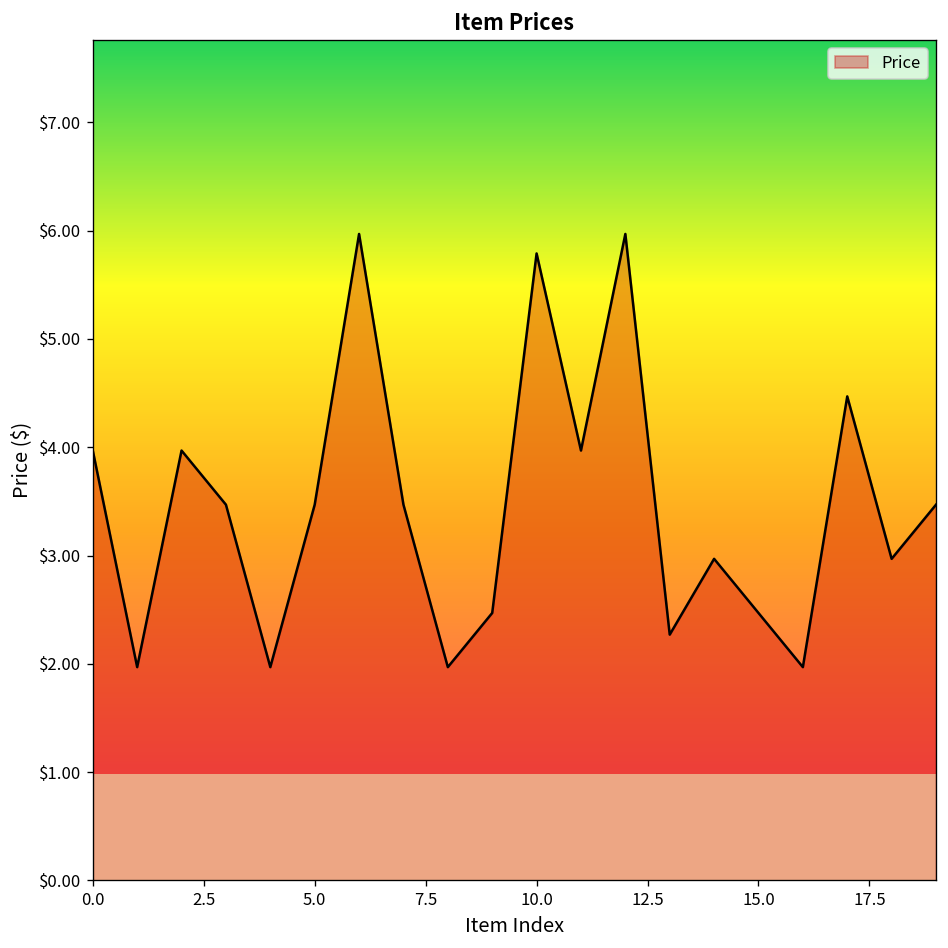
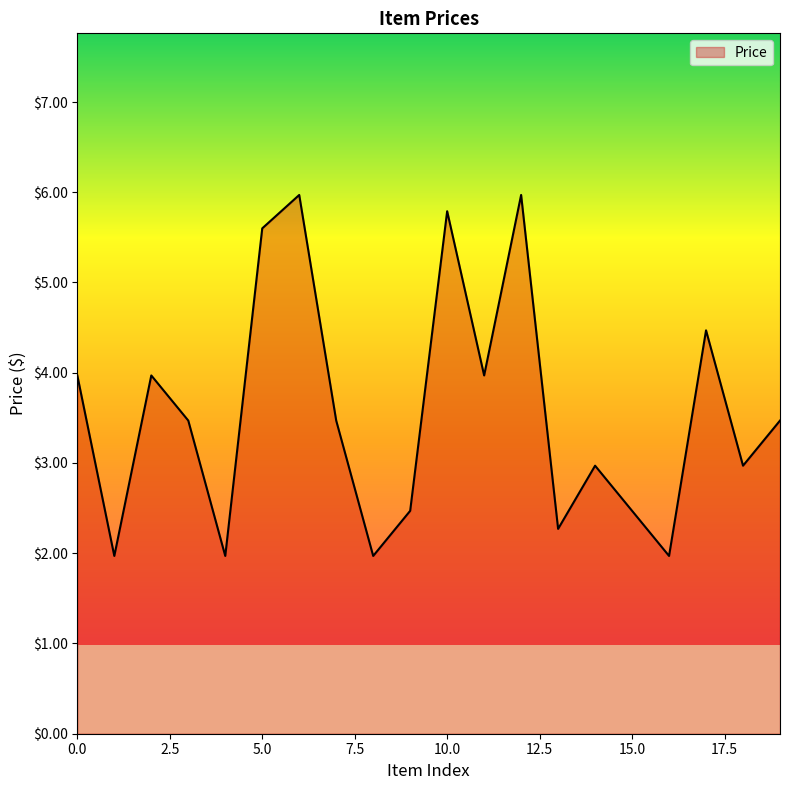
5.0: $3.5 -> $5.6
